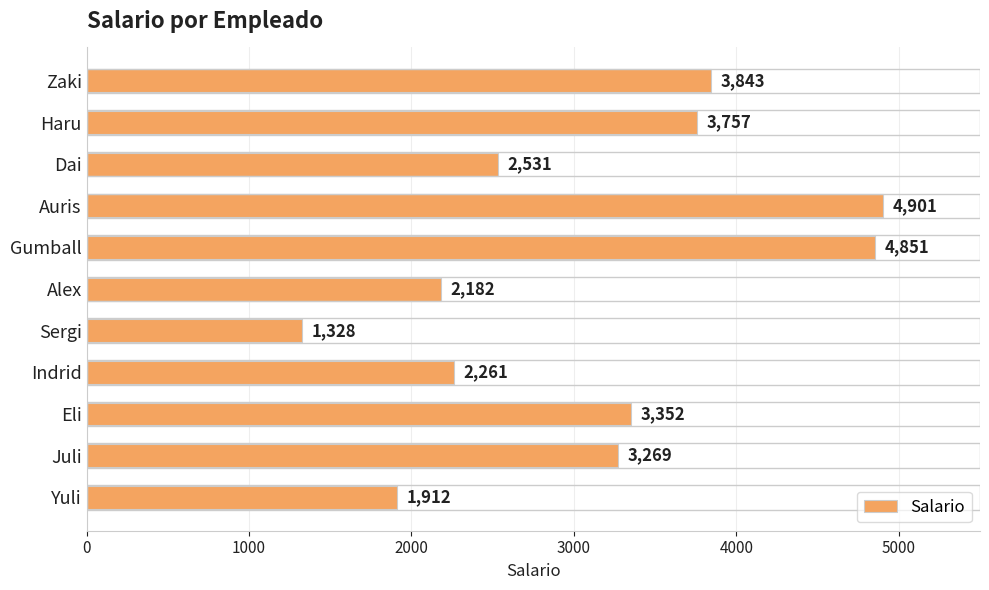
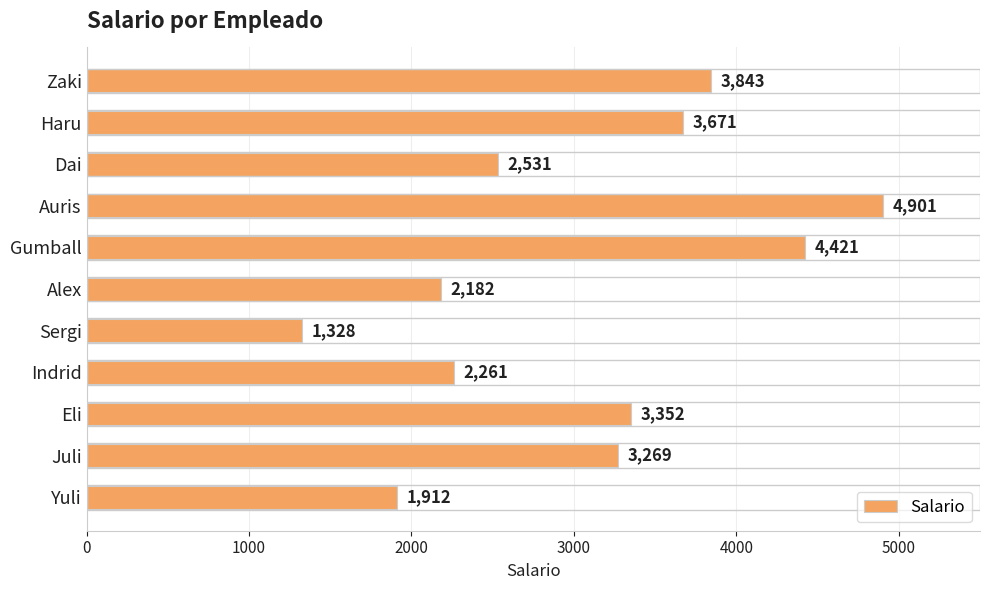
Haru: 3,757 -> 3,671
Gumball: 4,851 -> 4,421
